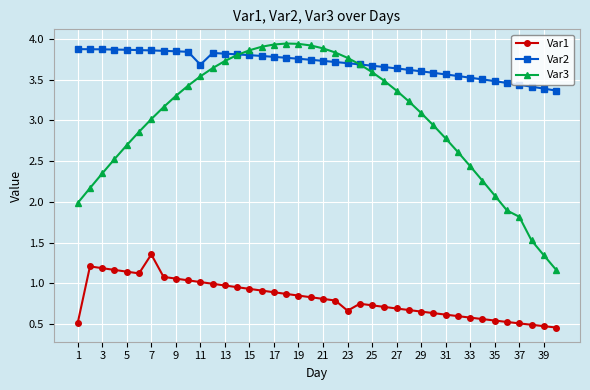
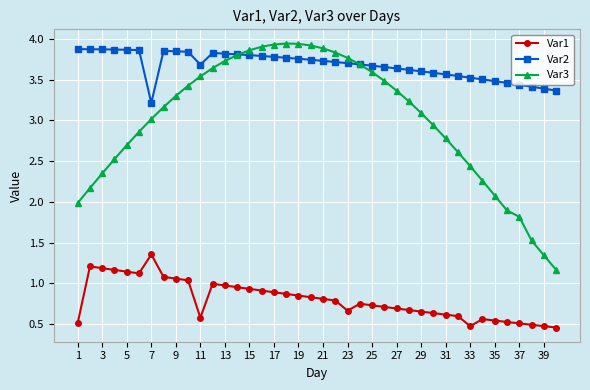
Var2, 7: 3.9 -> 3.2
Var1, 11: 1.0 -> 0.6
Var1, 33: 0.6 -> 0.5
